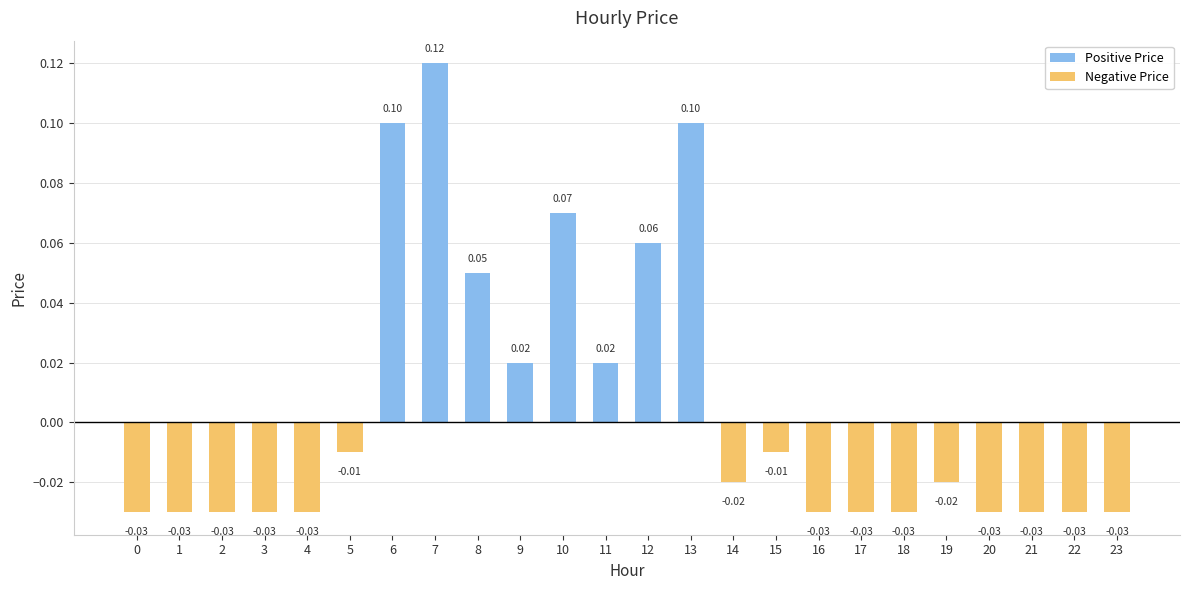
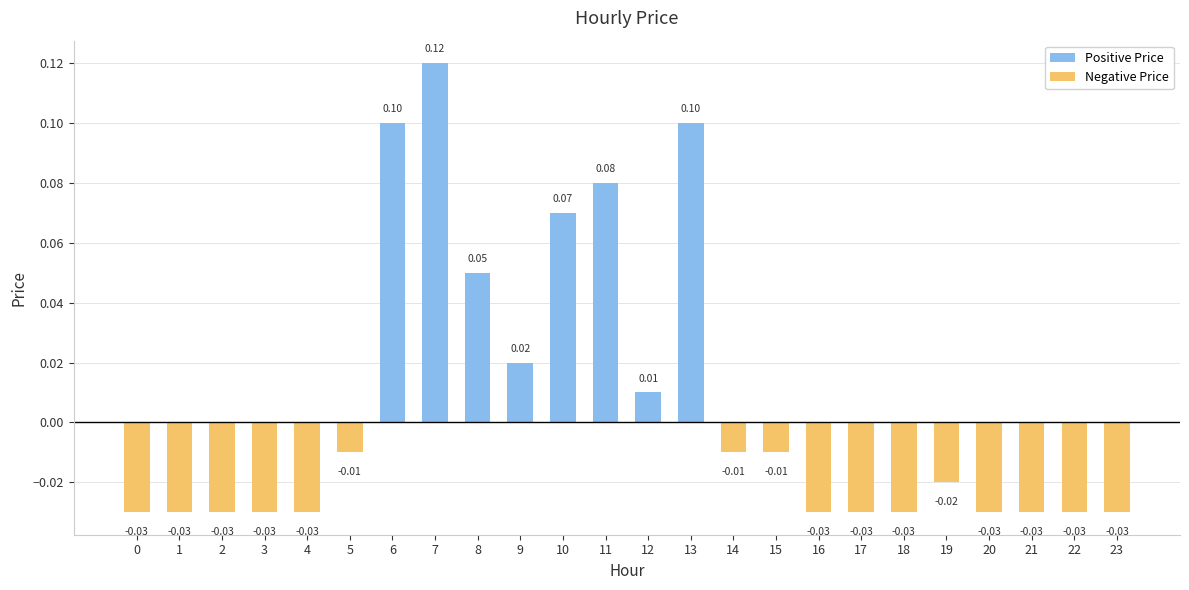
Positive Price, 11: 0.02 -> 0.08
Positive Price, 12: 0.06 -> 0.01
Negative Price, 14: -0.02 -> -0.01
